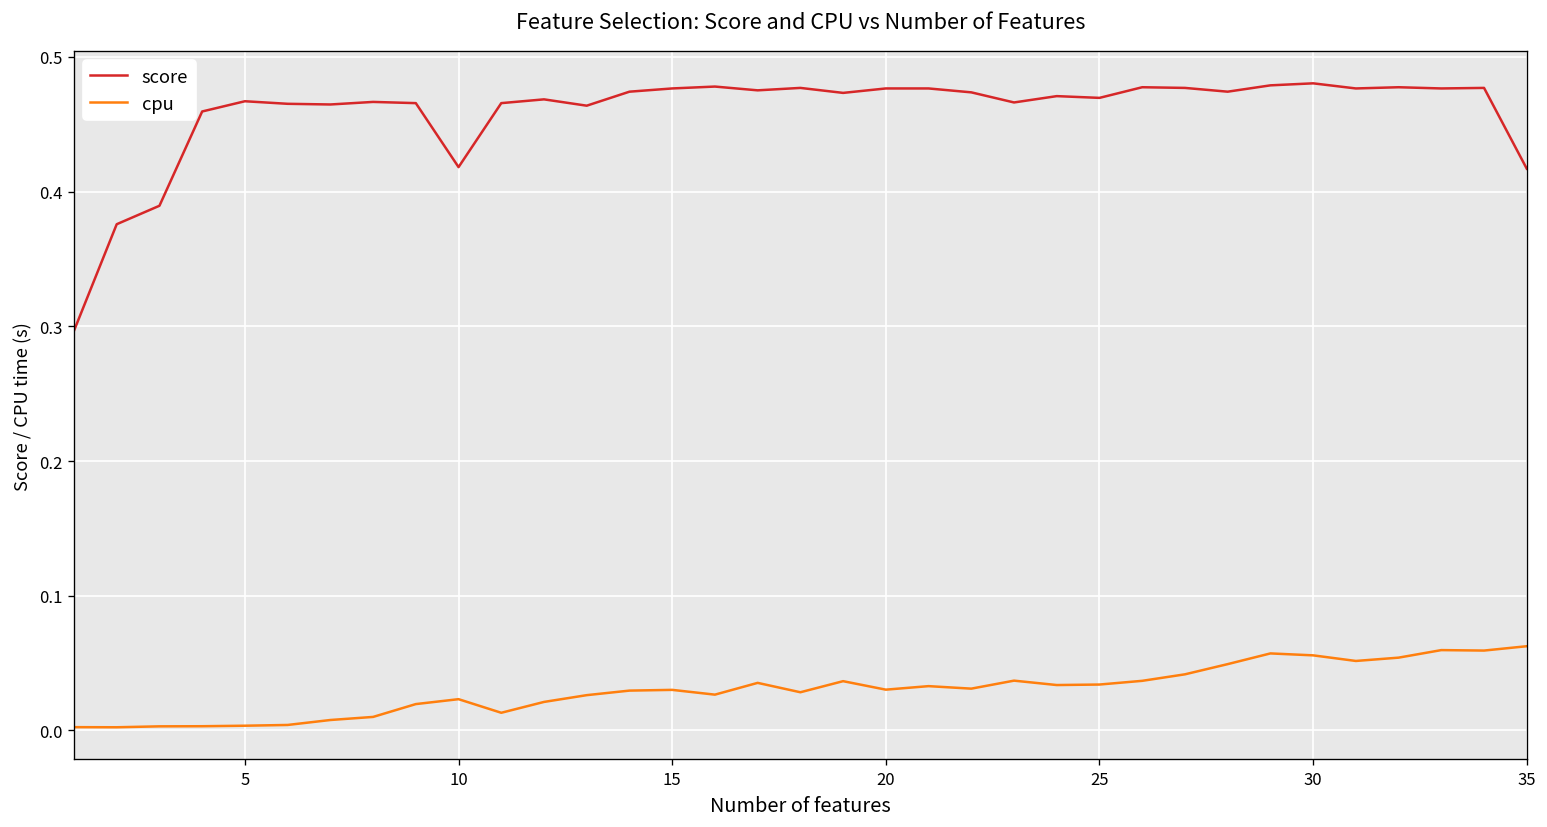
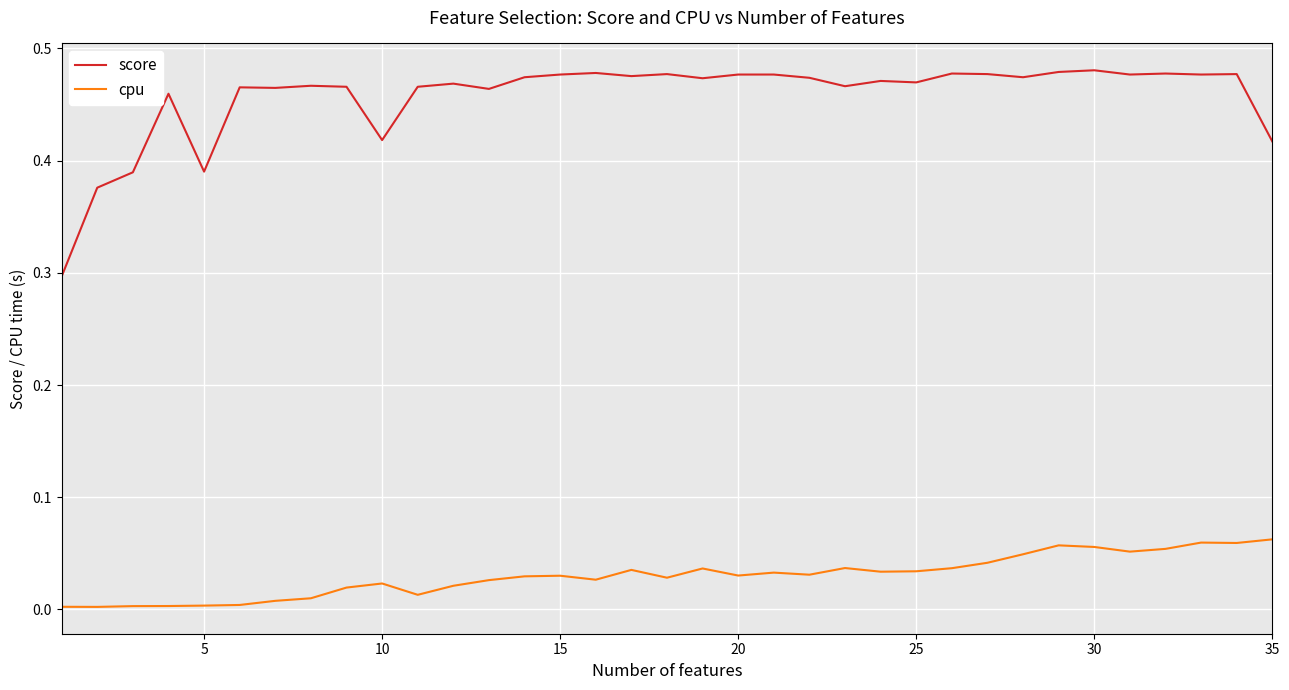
score, 5: 0.467 -> 0.390
